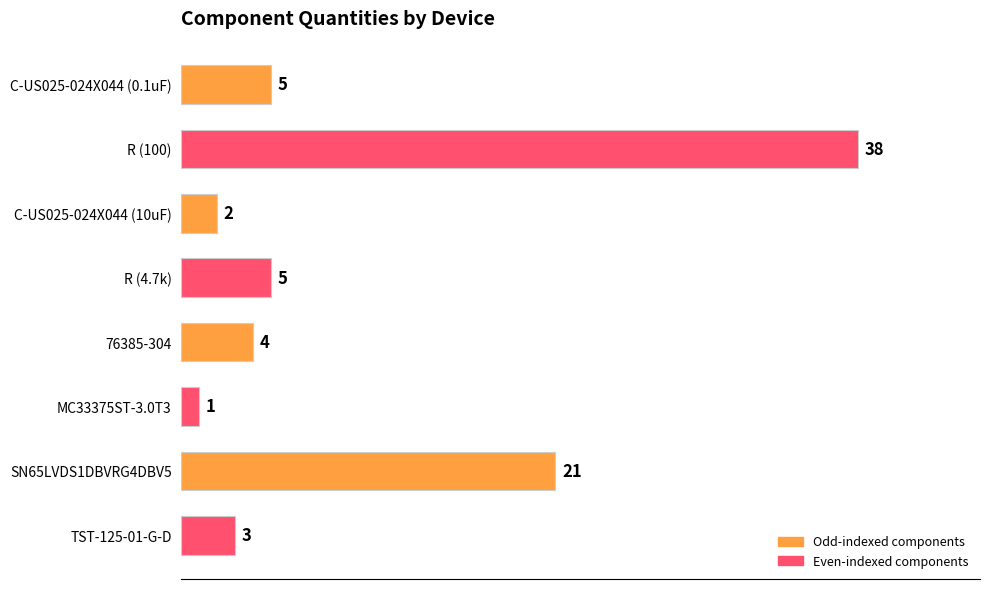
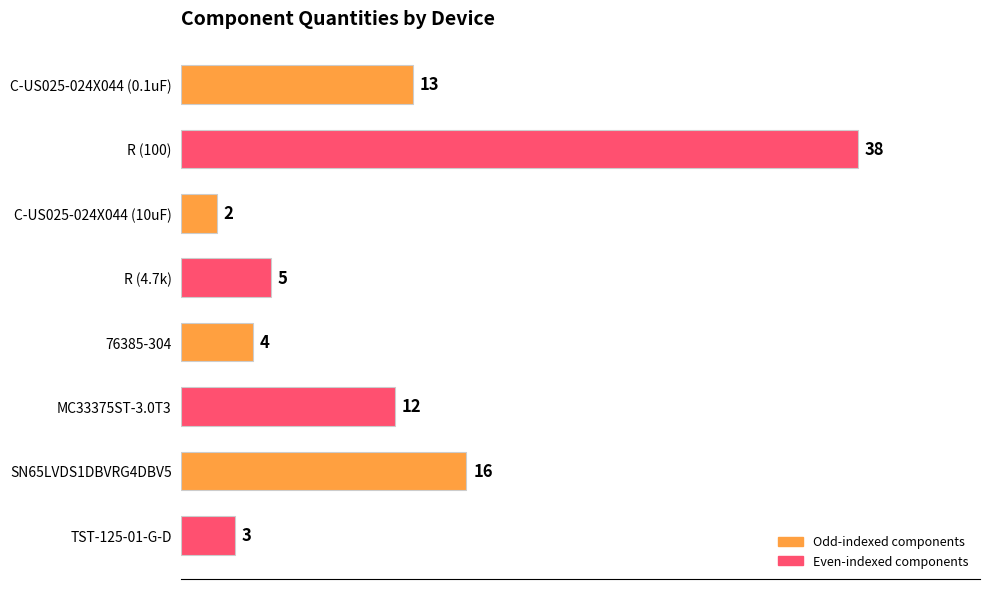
C-US025-024X044 (0.1uF): 5 -> 13
MC33375ST-3.0T3: 1 -> 12
SN65LVDS1DBVRG4DBV5: 21 -> 16
